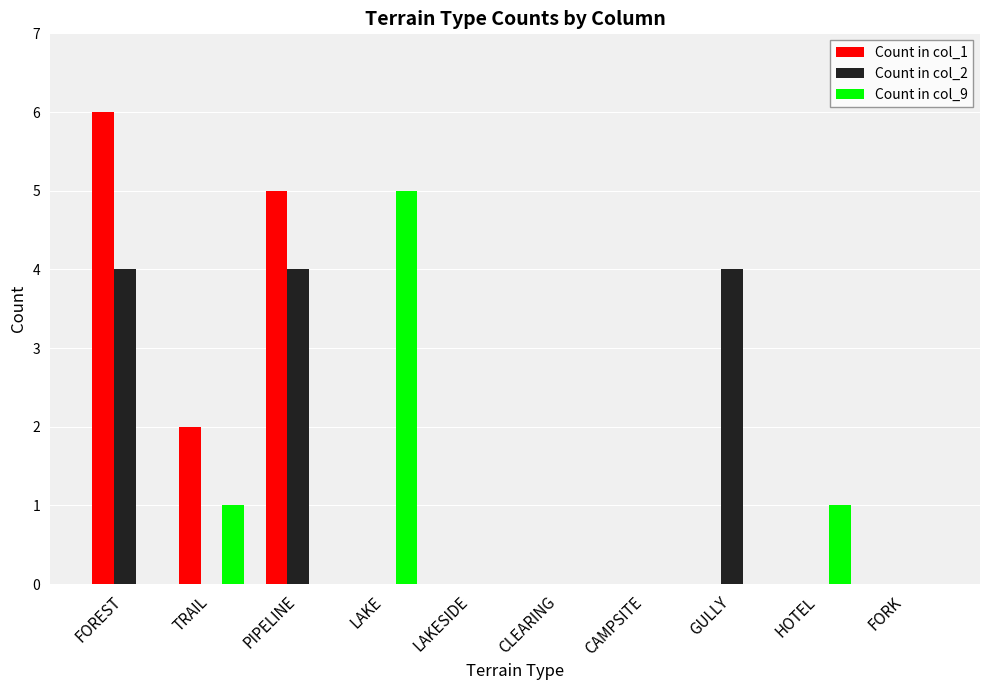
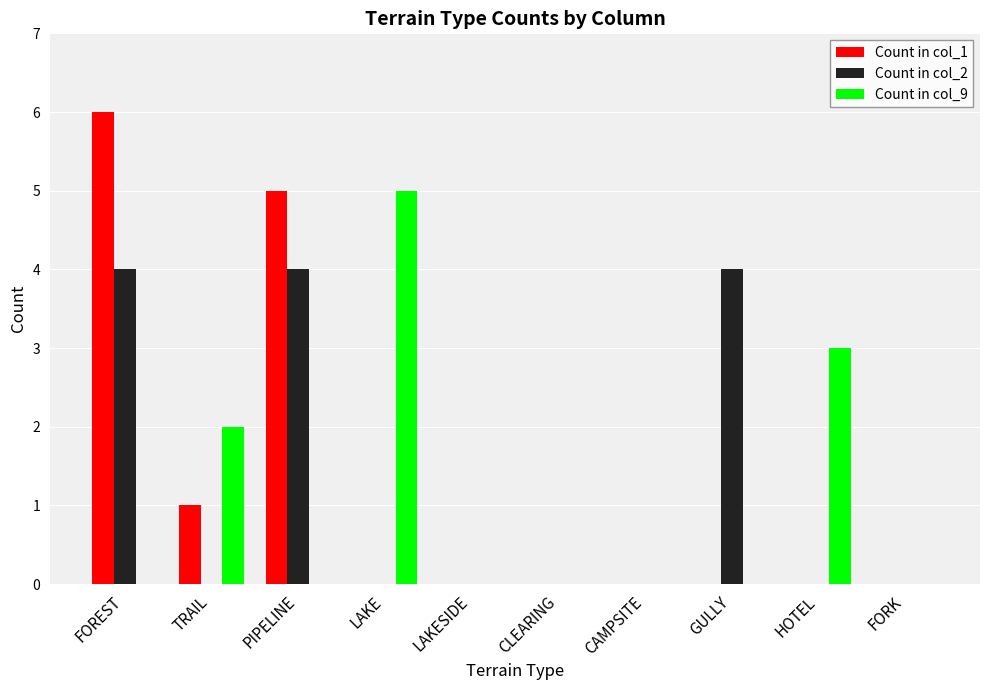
Count in col_1, TRAIL: 2 -> 1
Count in col_9, TRAIL: 1 -> 2
Count in col_9, HOTEL: 1 -> 3
